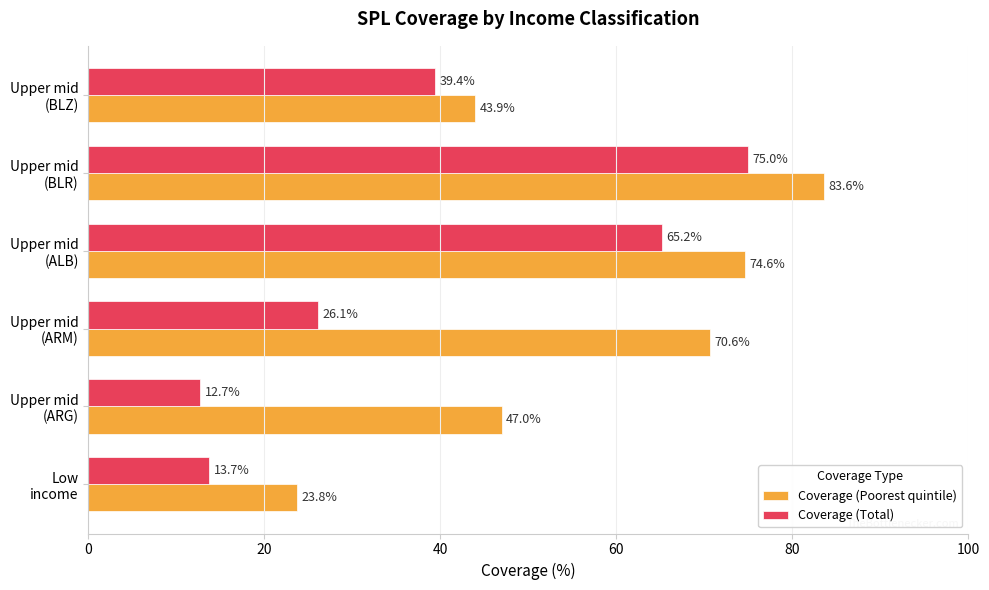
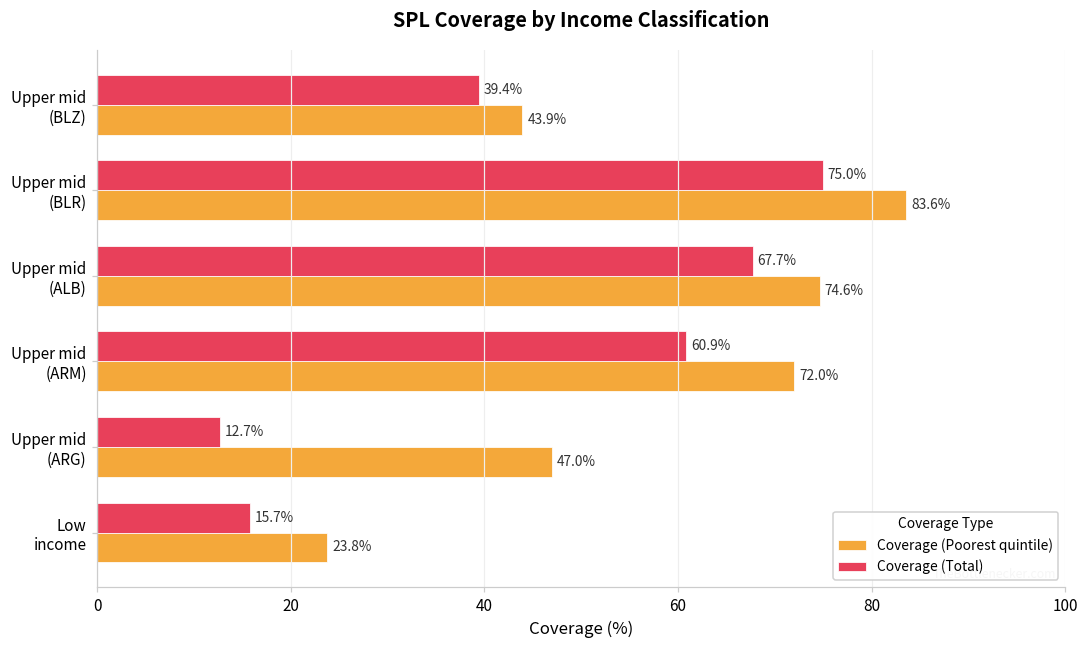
Coverage (Total), Upper mid (ALB): 65.2% -> 67.7%
Coverage (Total), Upper mid (ARM): 26.1% -> 60.9%
Coverage (Poorest quintile), Upper mid (ARM): 70.6% -> 72.0%
Coverage (Total), Low income: 13.7% -> 15.7%
